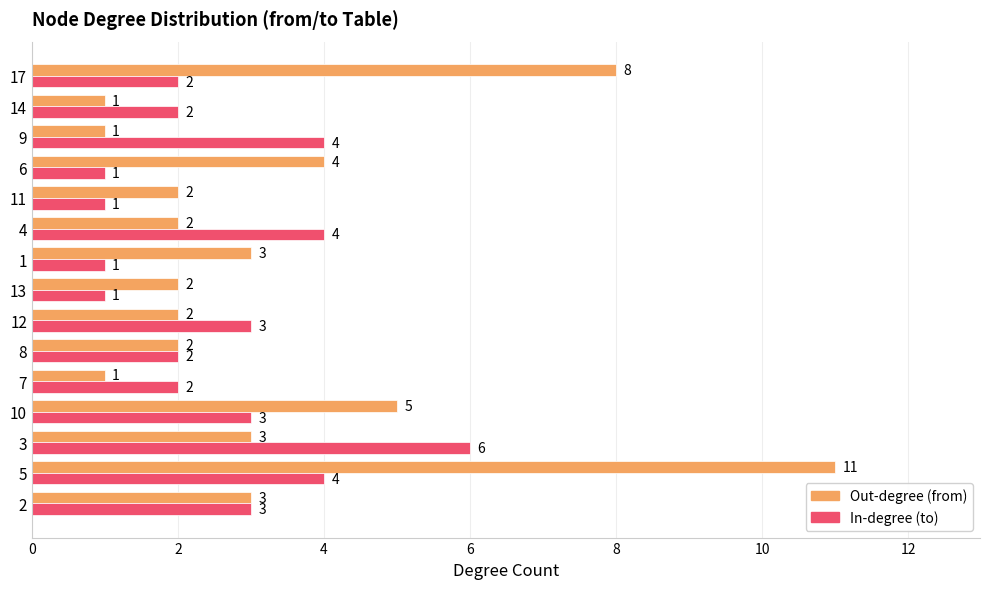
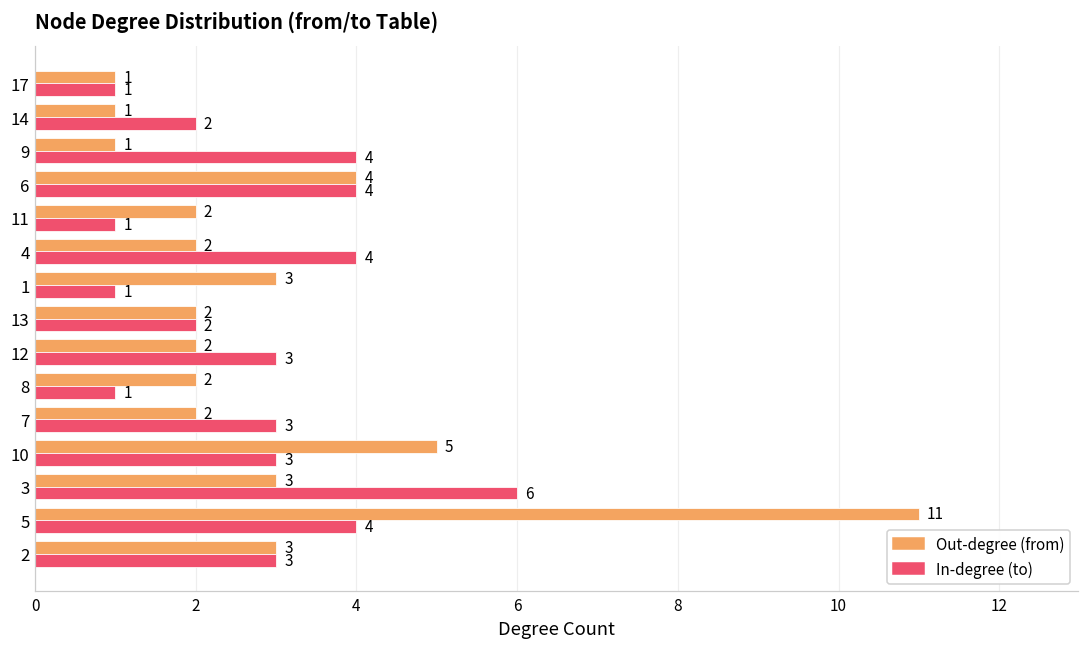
Out-degree (from), 17: 8 -> 1
In-degree (to), 17: 2 -> 1
In-degree (to), 6: 1 -> 4
In-degree (to), 13: 1 -> 2
In-degree (to), 8: 2 -> 1
Out-degree (from), 7: 1 -> 2
In-degree (to), 7: 2 -> 3
